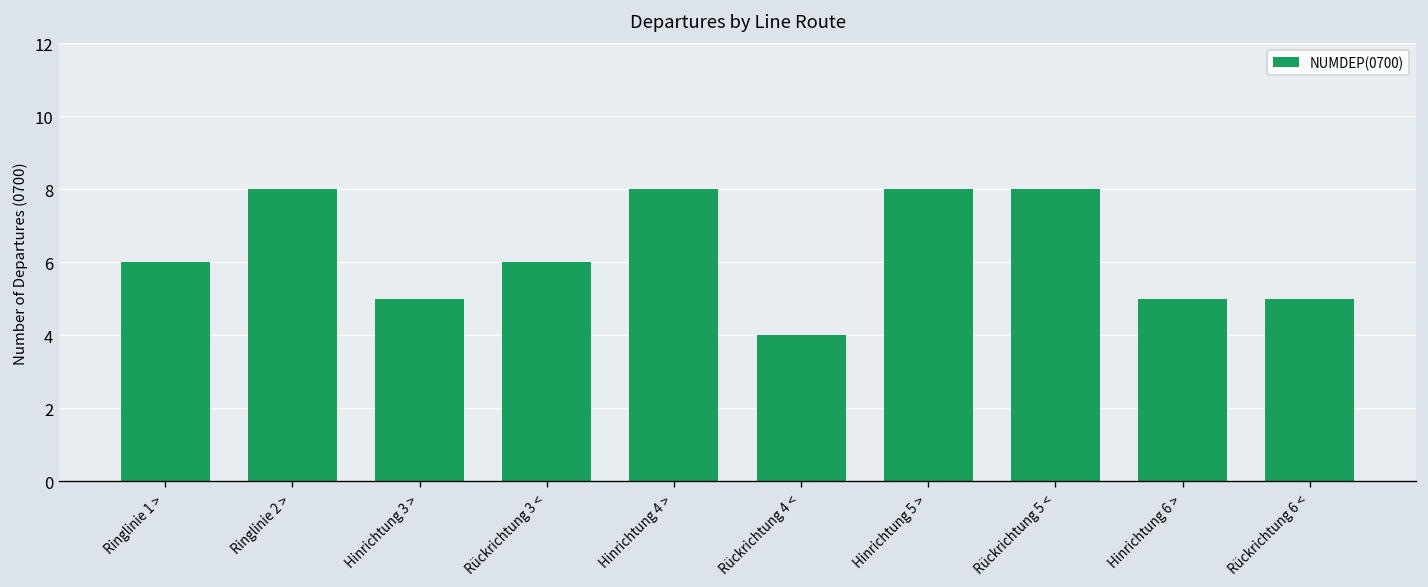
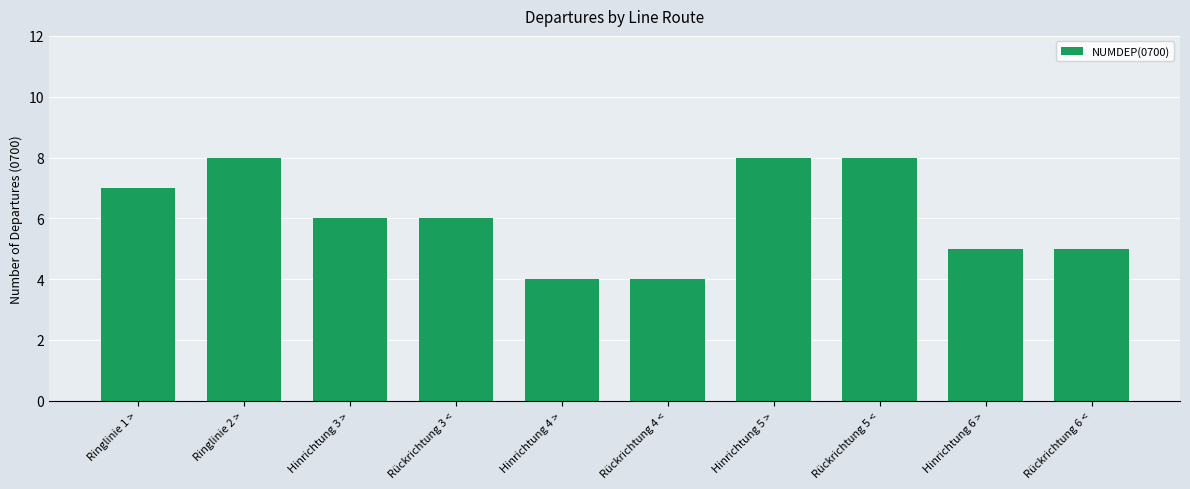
Ringlinie 1 >: 6 -> 7
Hinrichtung 3 >: 5 -> 6
Hinrichtung 4 >: 8 -> 4
